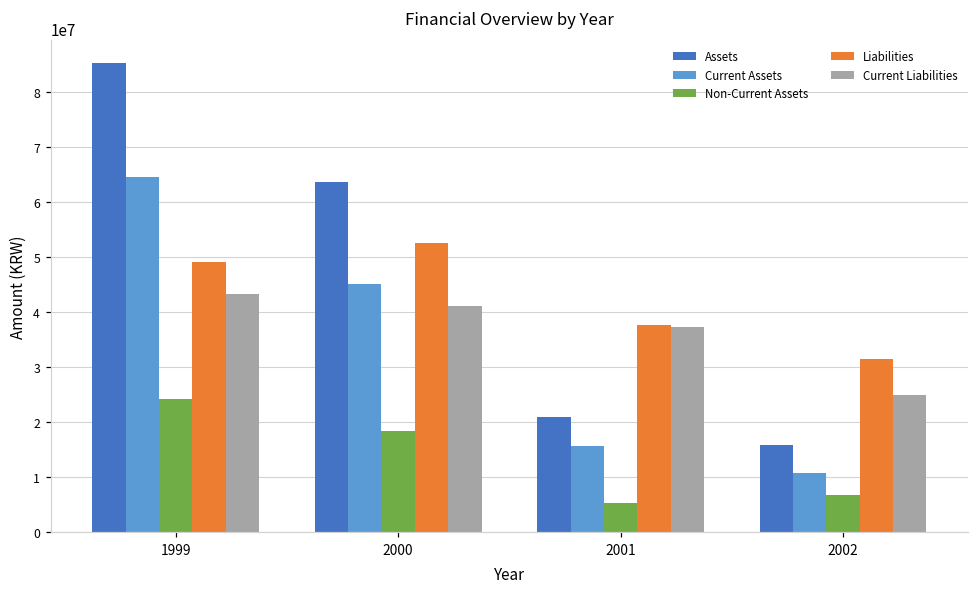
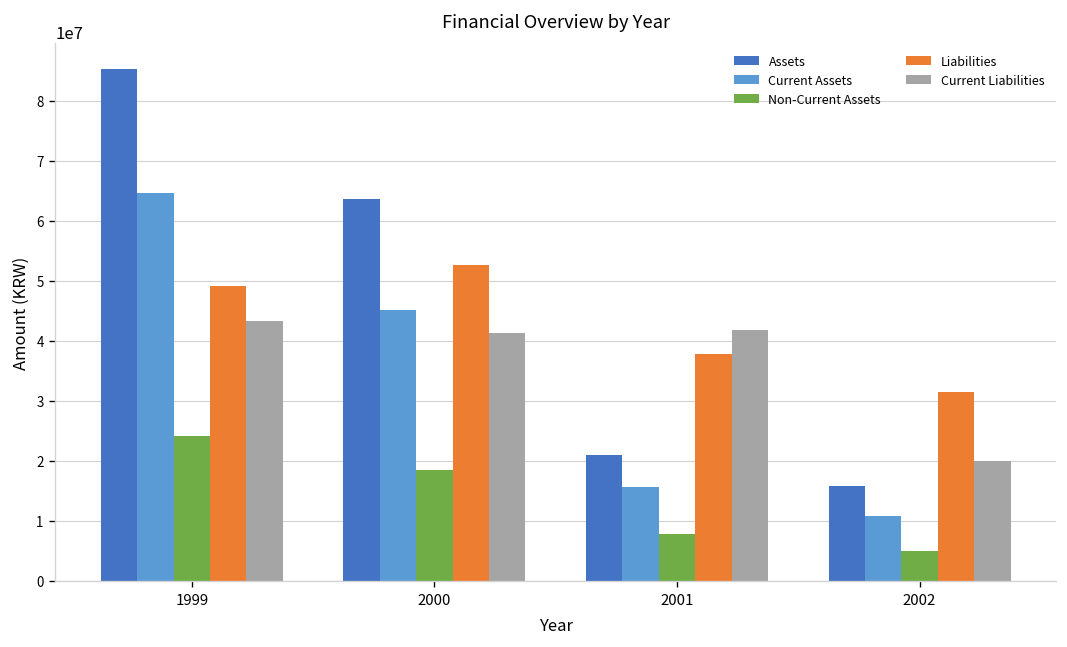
Non-Current Assets, 2001: 5000000 -> 8000000
Current Liabilities, 2001: 37000000 -> 42000000
Non-Current Assets, 2002: 7000000 -> 5000000
Current Liabilities, 2002: 25000000 -> 20000000
